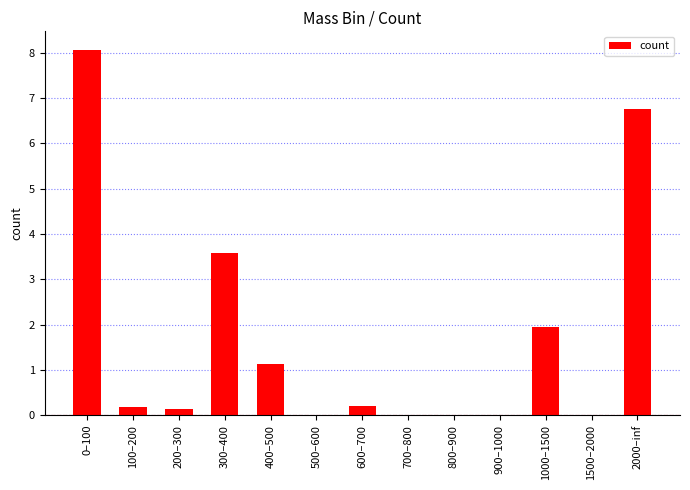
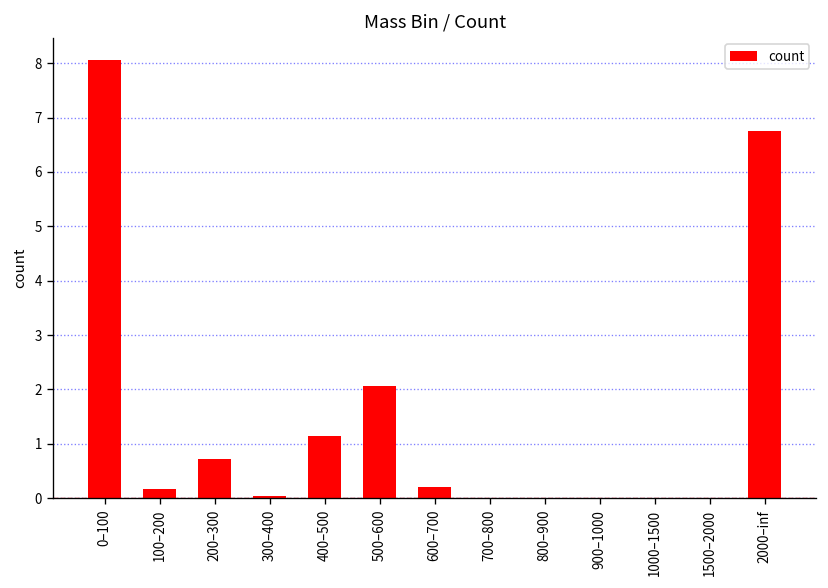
200–300: 0.1 -> 0.7
300–400: 3.6 -> 0.0
500–600: 0.0 -> 2.1
1000–1500: 1.9 -> 0.0
